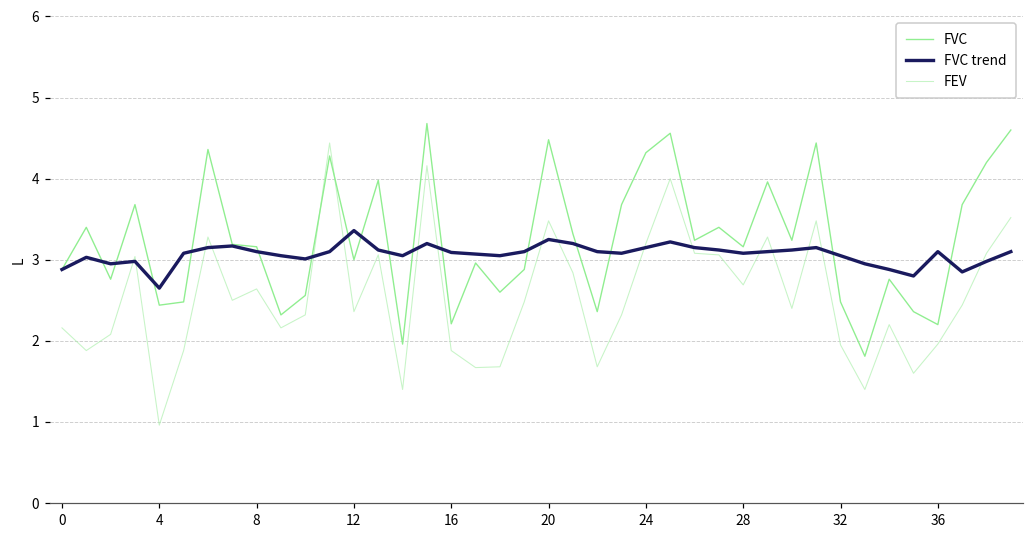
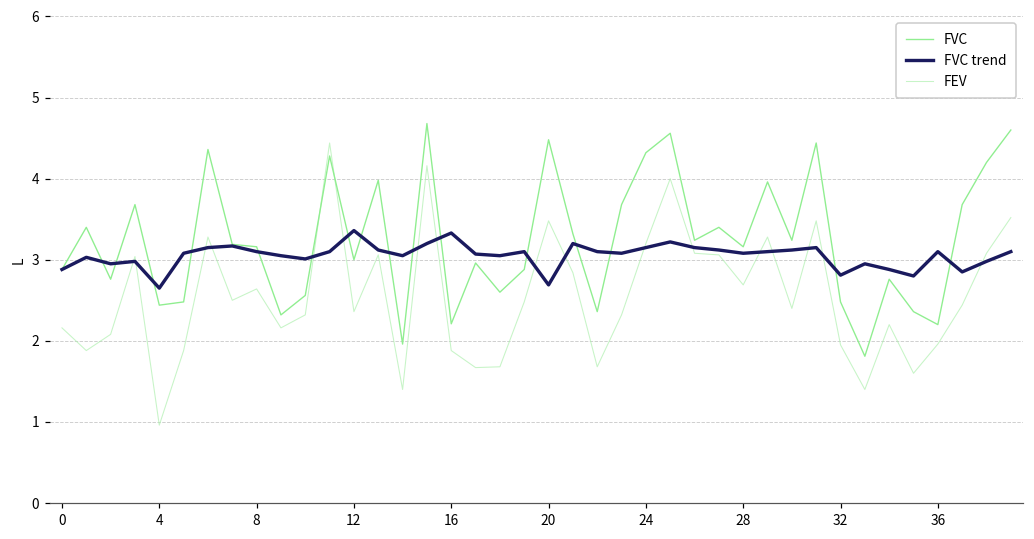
FVC trend, 16: 3.1 -> 3.3
FVC trend, 20: 3.3 -> 2.7
FVC trend, 32: 3.1 -> 2.8
